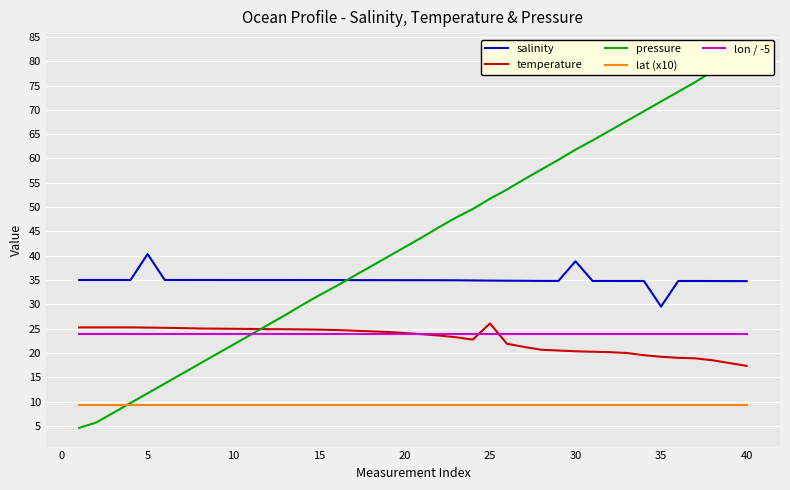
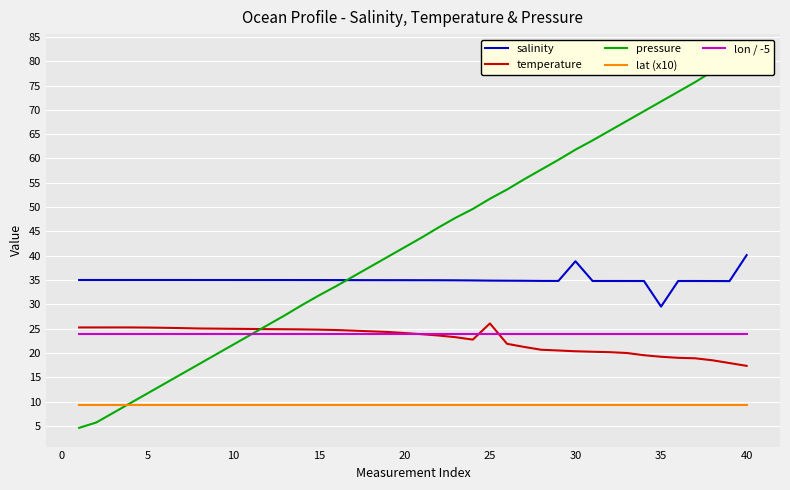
salinity, 5: 40 -> 35
salinity, 40: 35 -> 40
